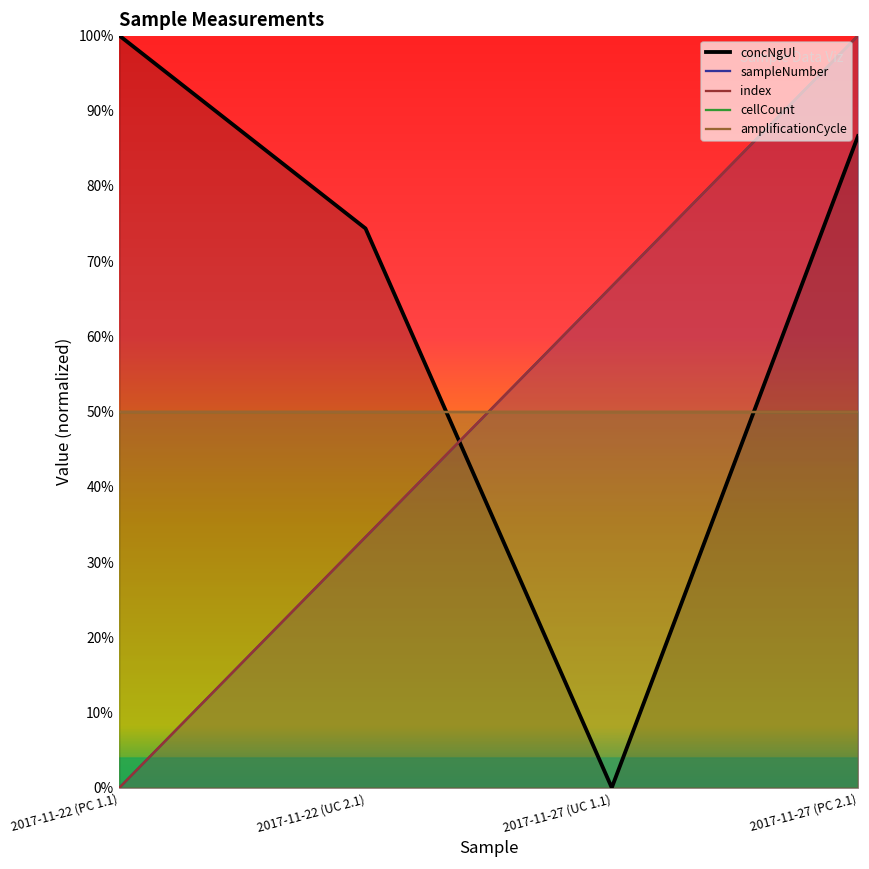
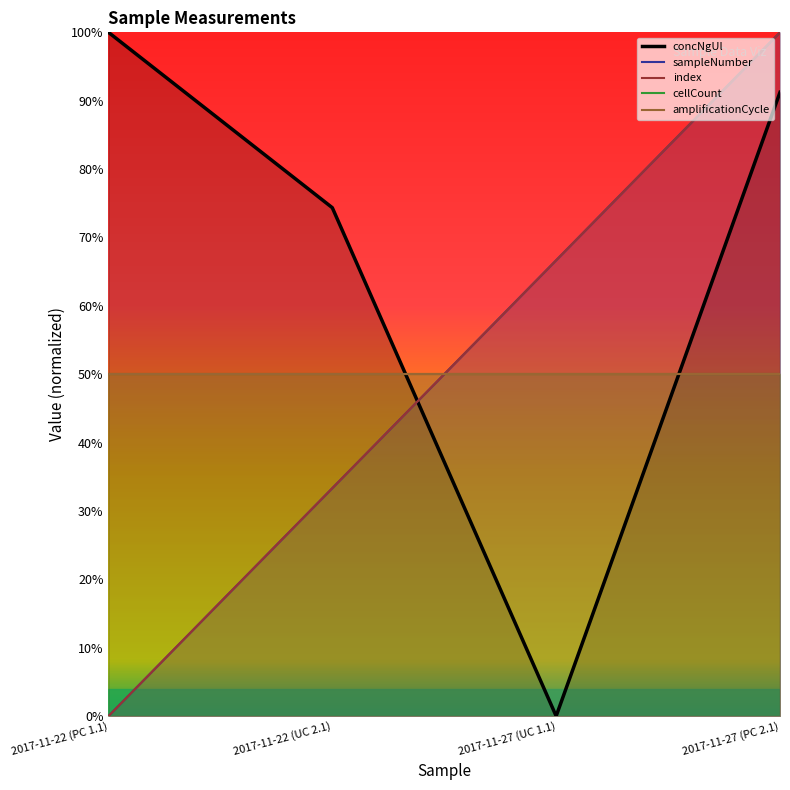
concNgUl, 2017-11-27 (PC 2.1): 87% -> 91%
